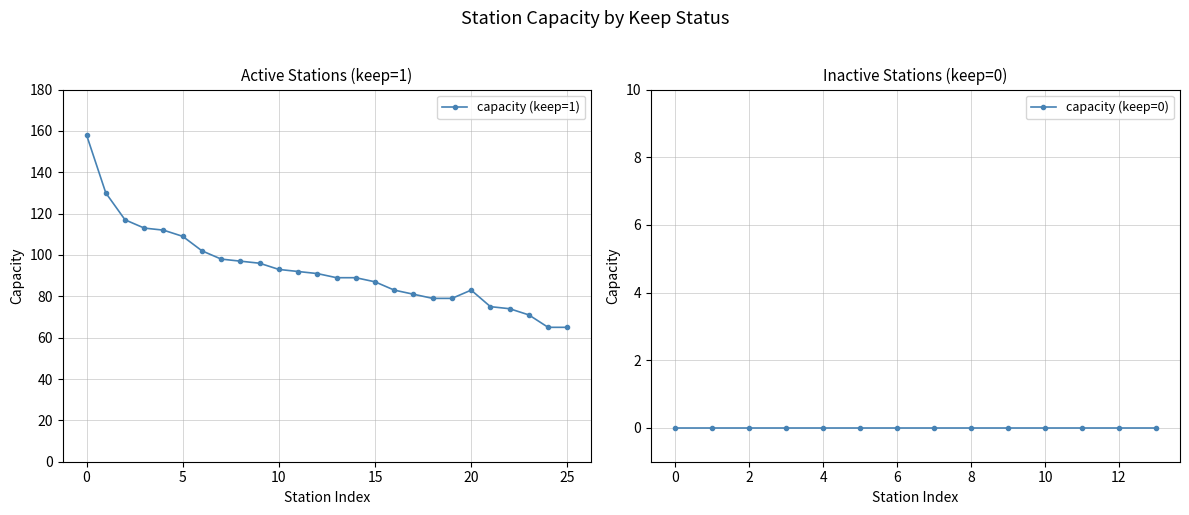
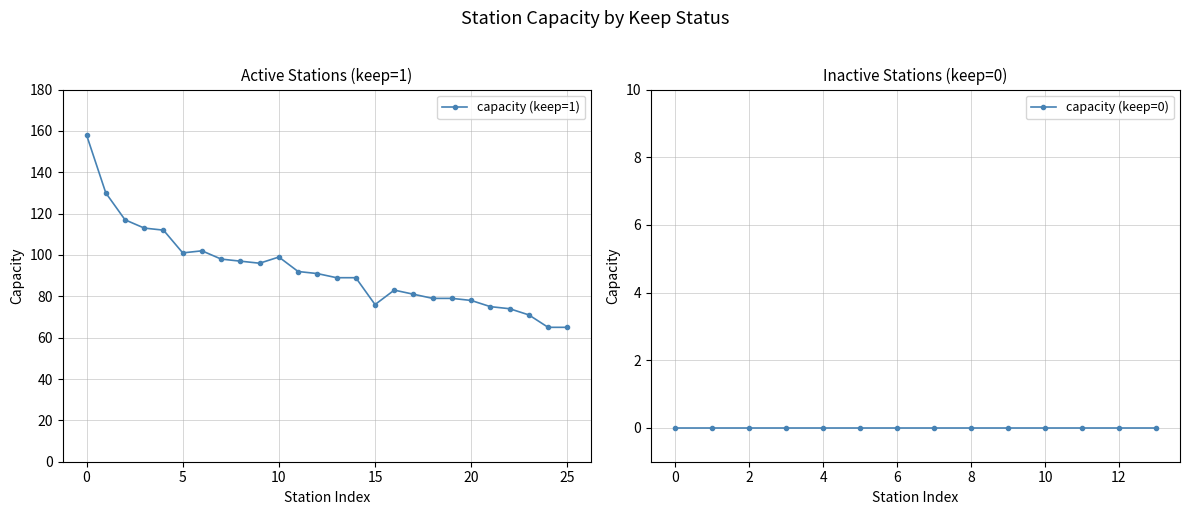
Active Stations (keep=1), 5: 109 -> 101
Active Stations (keep=1), 10: 93 -> 99
Active Stations (keep=1), 15: 87 -> 76
Active Stations (keep=1), 20: 83 -> 78
